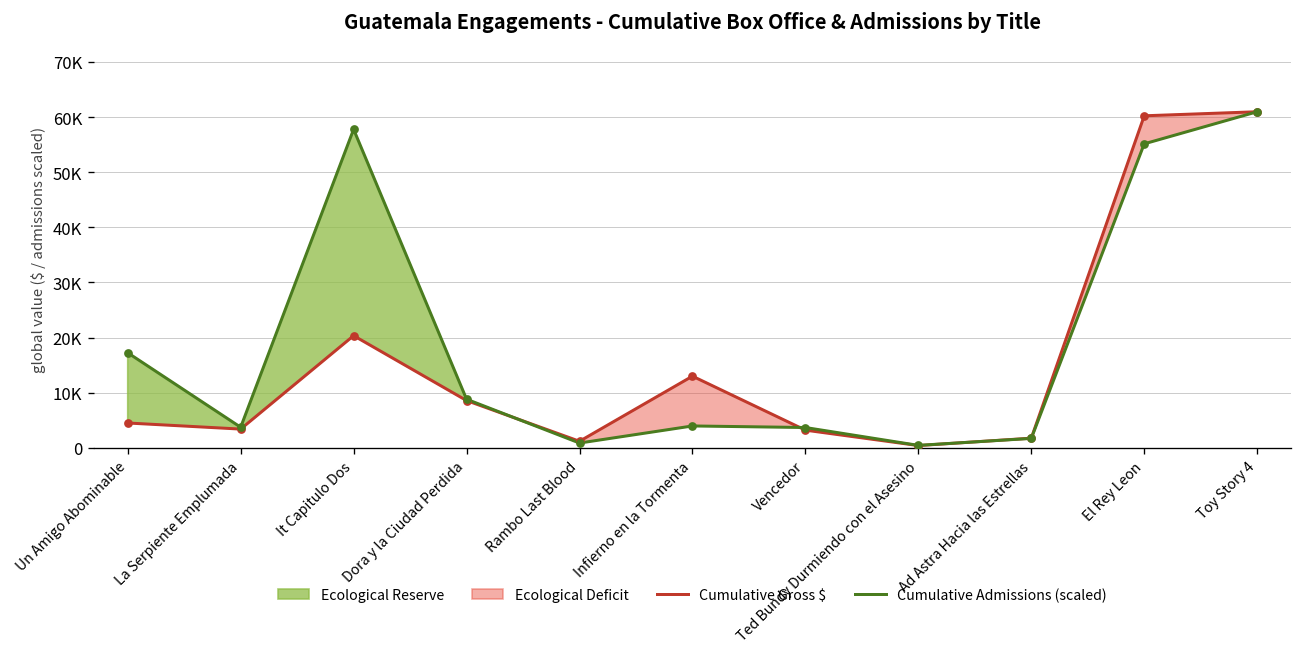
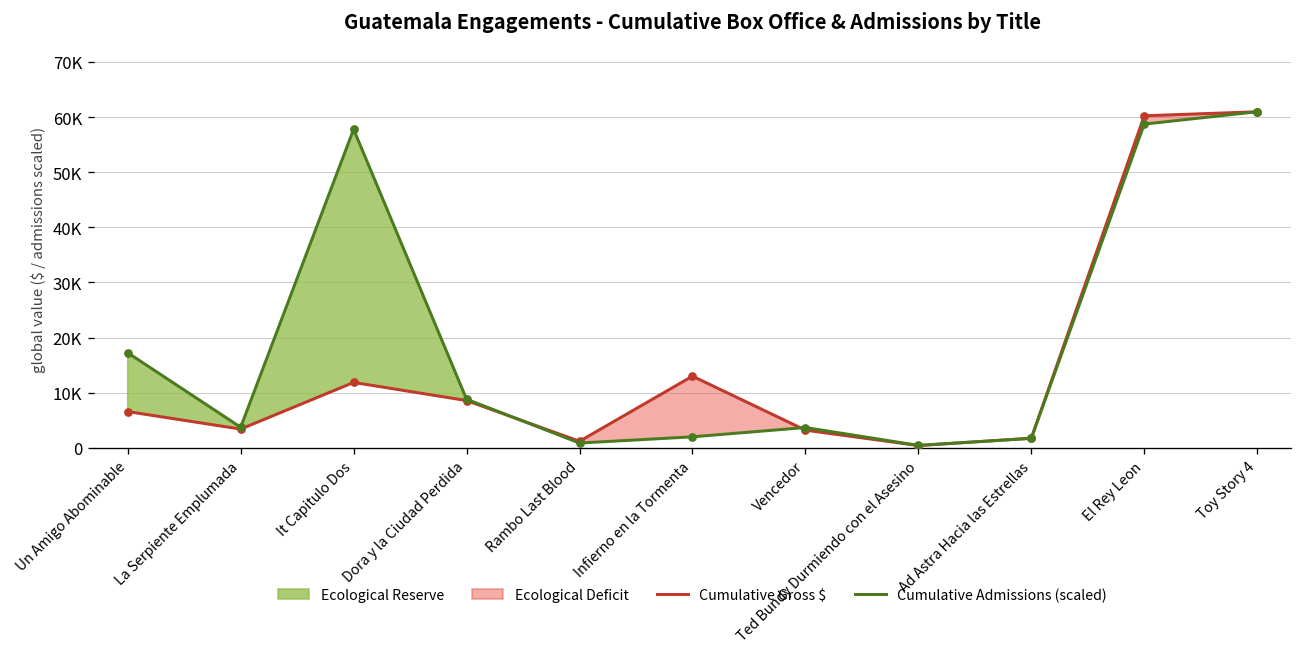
Cumulative Gross $, Un Amigo Abominable: 4000 -> 7000
Cumulative Gross $, It Capitulo Dos: 20000 -> 12000
Cumulative Admissions (scaled), Infierno en la Tormenta: 4000 -> 2000
Cumulative Admissions (scaled), El Rey Leon: 55000 -> 59000
